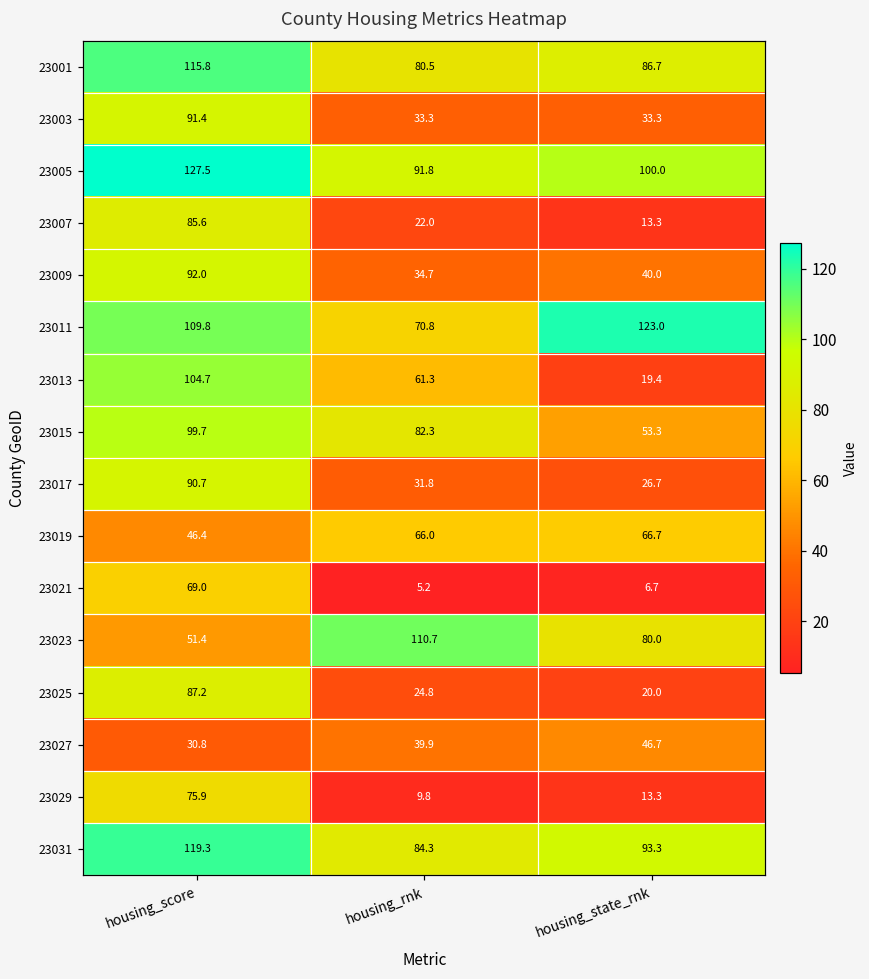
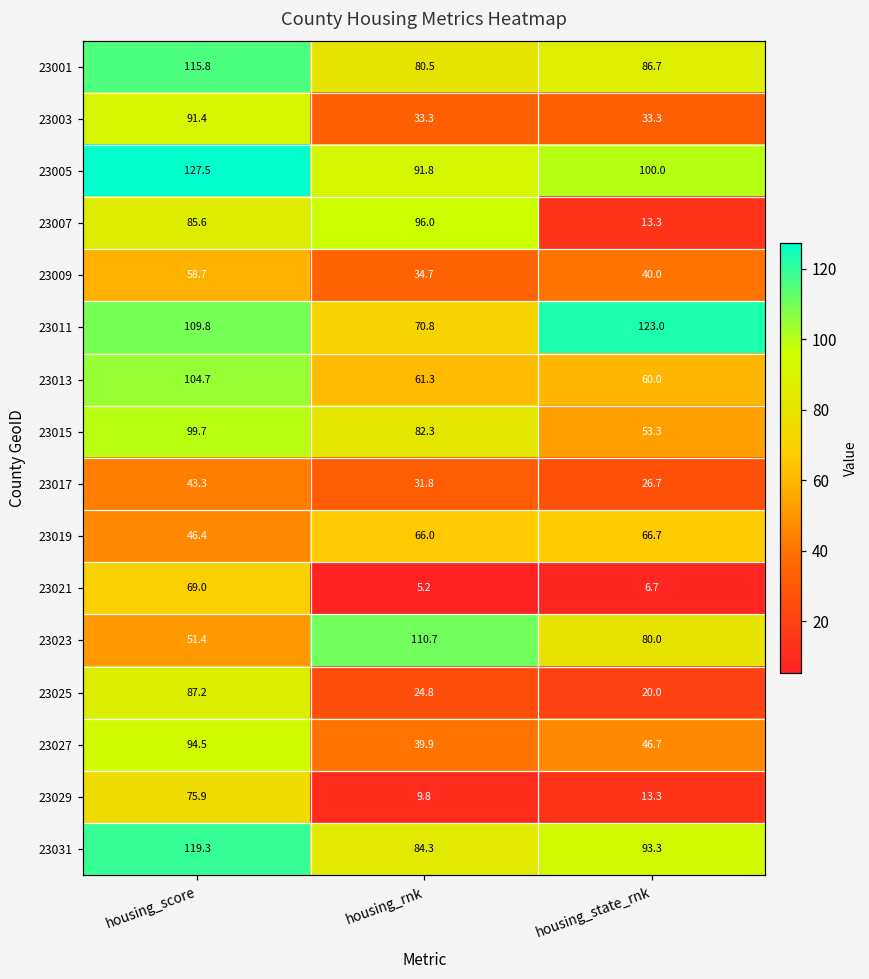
23007, housing_rnk: 22.0 -> 96.0
23009, housing_score: 92.0 -> 58.7
23013, housing_state_rnk: 19.4 -> 60.0
23017, housing_score: 90.7 -> 43.3
23027, housing_score: 30.8 -> 94.5
